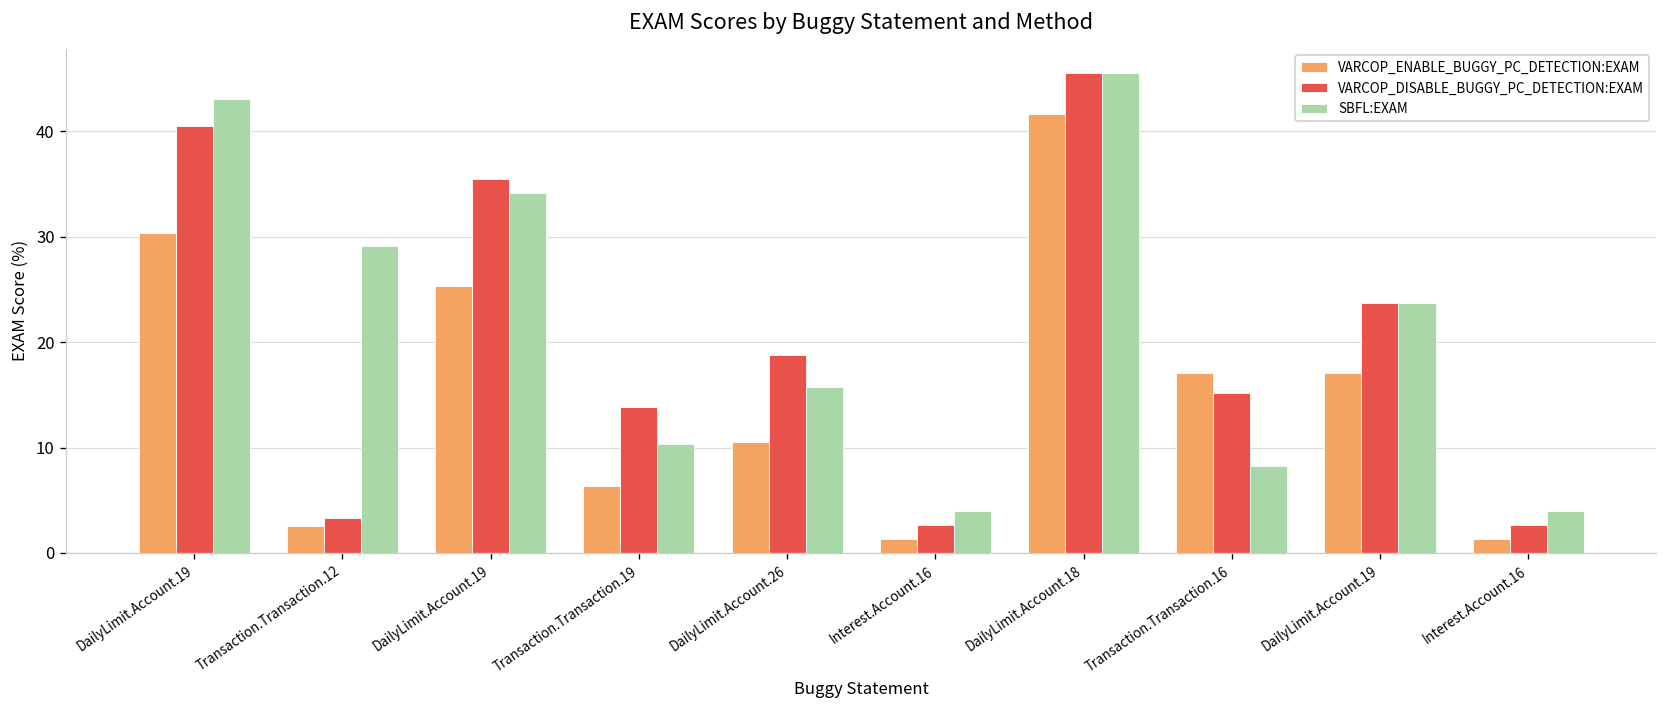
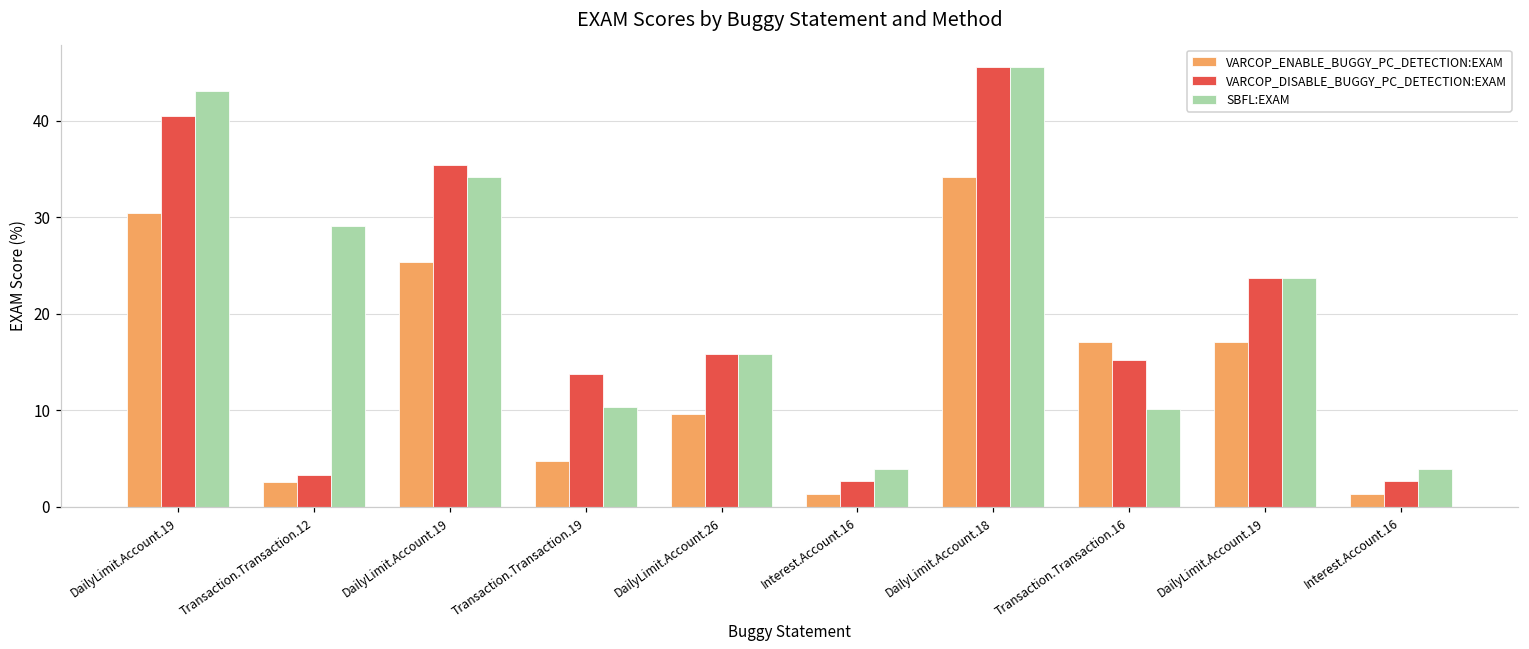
VARCOP_ENABLE_BUGGY_PC_DETECTION:EXAM, Transaction.Transaction.19: 6 -> 5
VARCOP_ENABLE_BUGGY_PC_DETECTION:EXAM, DailyLimit.Account.26: 11 -> 10
VARCOP_DISABLE_BUGGY_PC_DETECTION:EXAM, DailyLimit.Account.26: 19 -> 16
VARCOP_ENABLE_BUGGY_PC_DETECTION:EXAM, DailyLimit.Account.18: 42 -> 34
SBFL:EXAM, Transaction.Transaction.16: 8 -> 10
